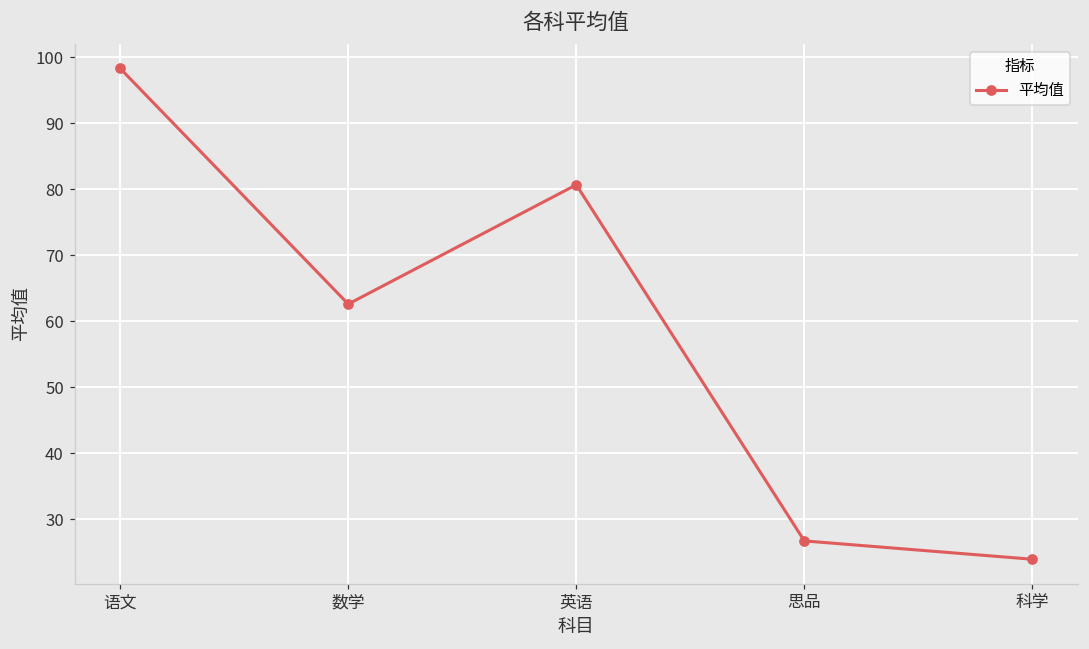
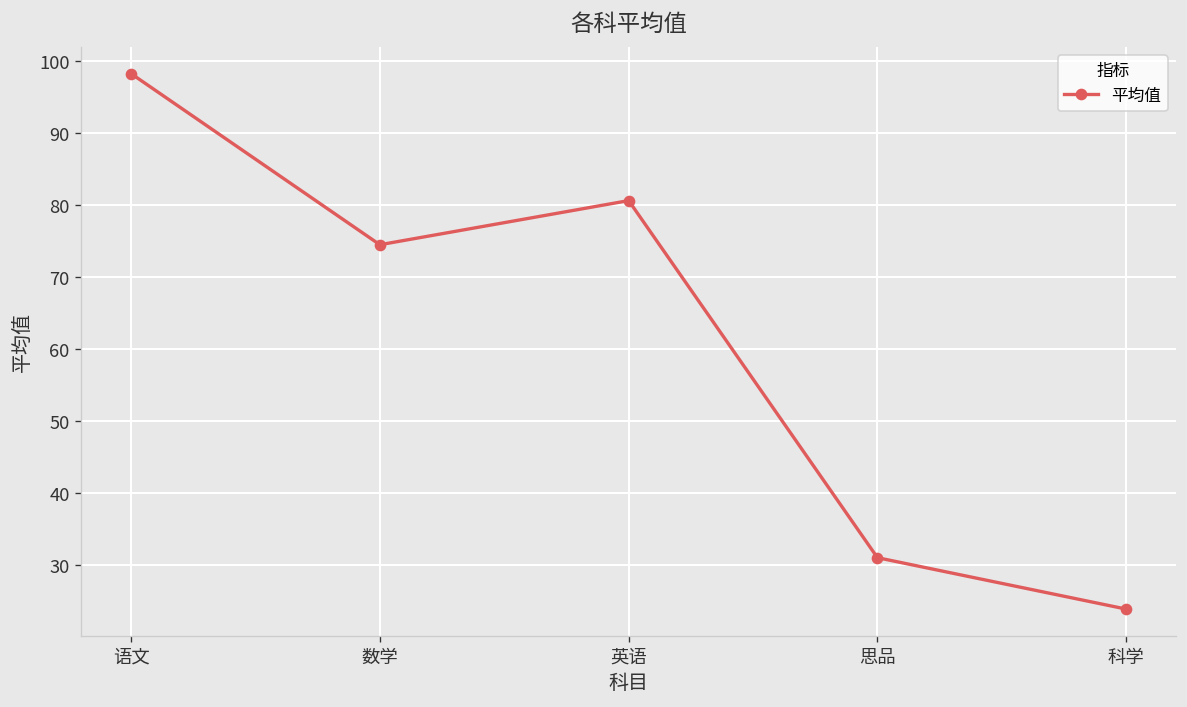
数学: 63 -> 75
思品: 27 -> 31
